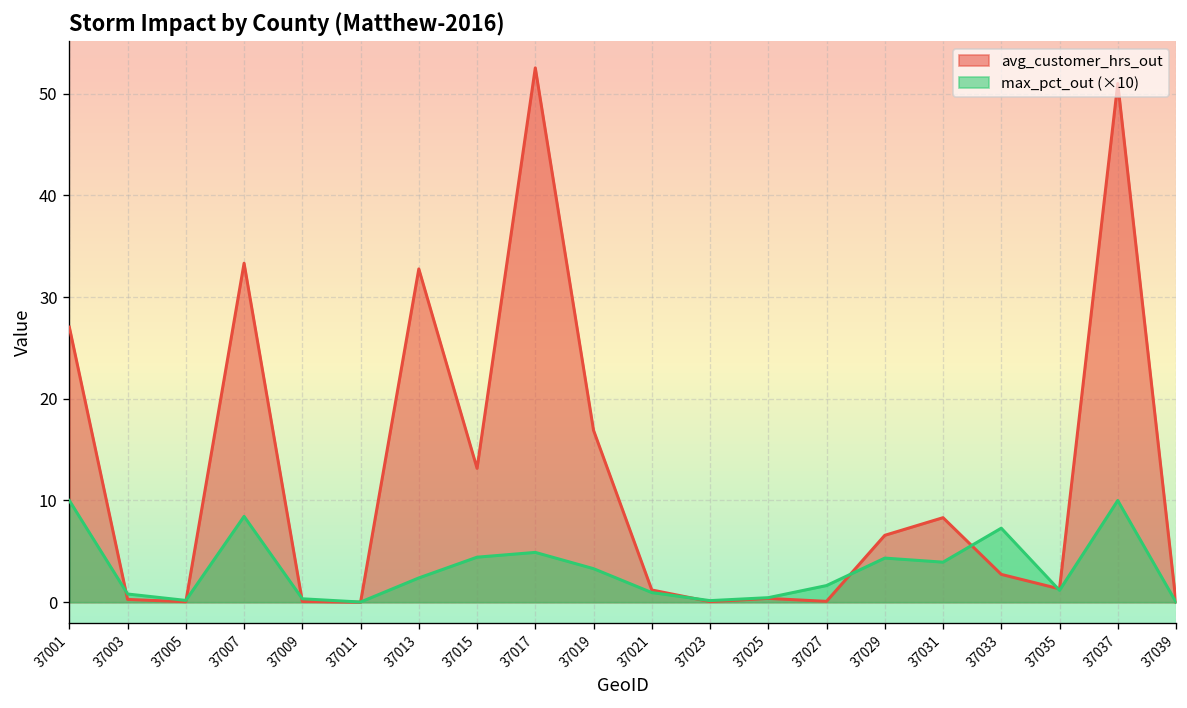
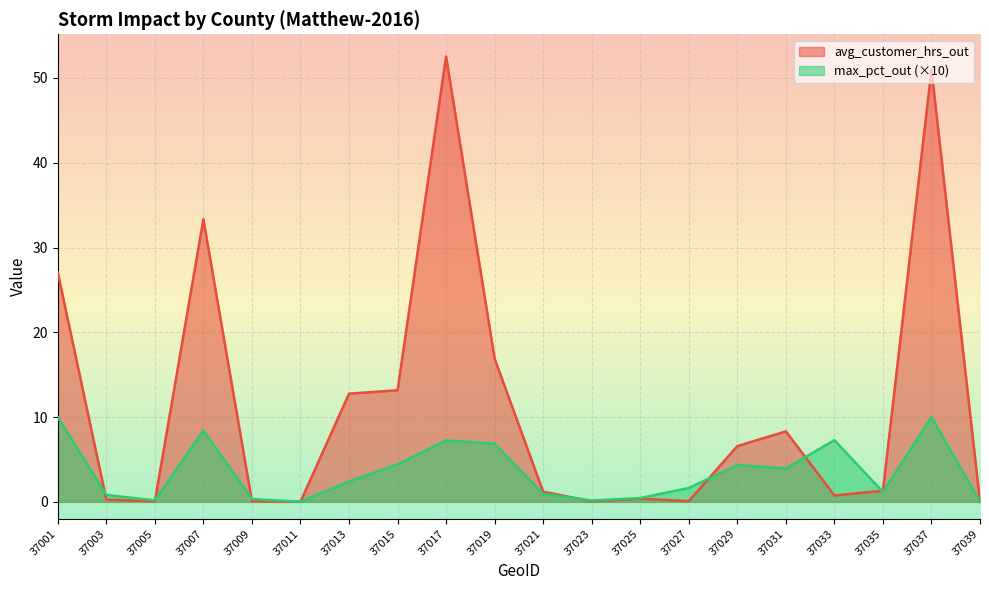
avg_customer_hrs_out, 37013: 33 -> 13
max_pct_out (×10), 37017: 5 -> 7
max_pct_out (×10), 37019: 3 -> 7
avg_customer_hrs_out, 37033: 3 -> 1
